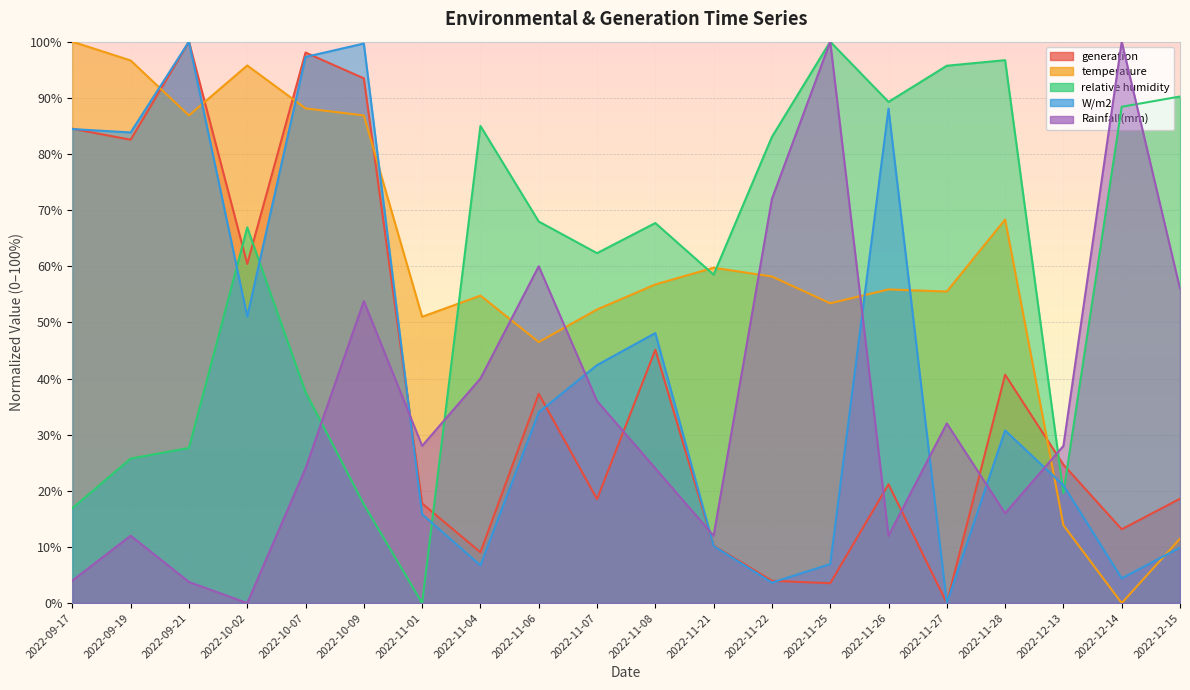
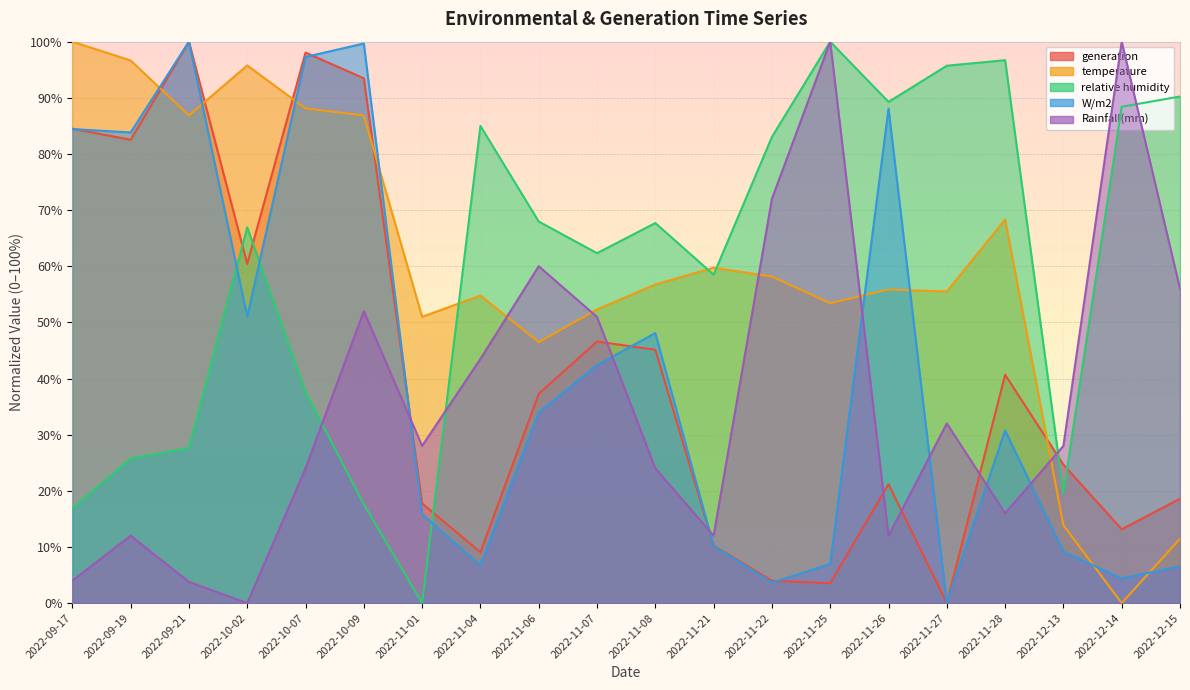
Rainfall(mm), 2022-10-09: 54% -> 52%
Rainfall(mm), 2022-11-04: 40% -> 43%
generation, 2022-11-07: 19% -> 47%
Rainfall(mm), 2022-11-07: 36% -> 51%
W/m2, 2022-12-13: 21% -> 9%
W/m2, 2022-12-15: 10% -> 7%
